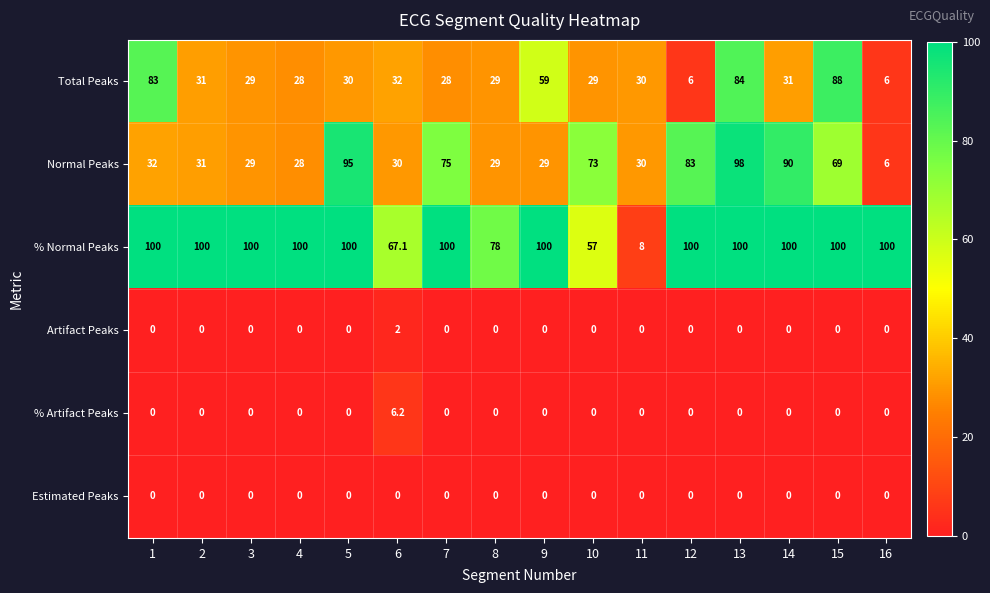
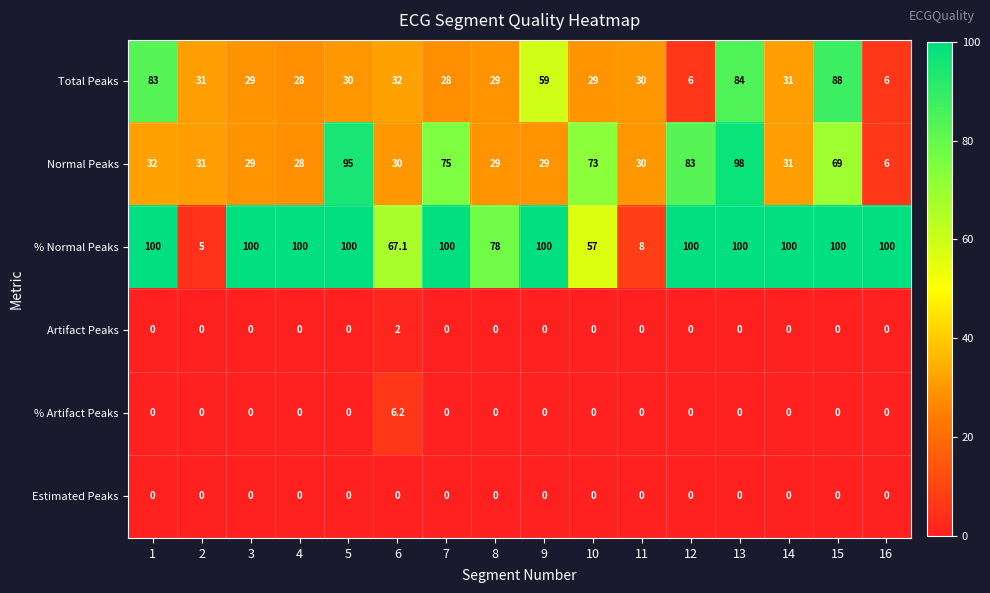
Normal Peaks, 14: 90 -> 31
% Normal Peaks, 2: 100 -> 5
